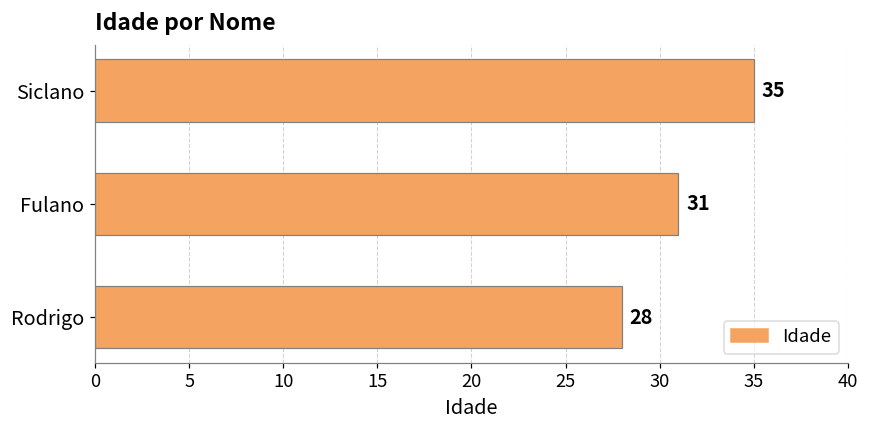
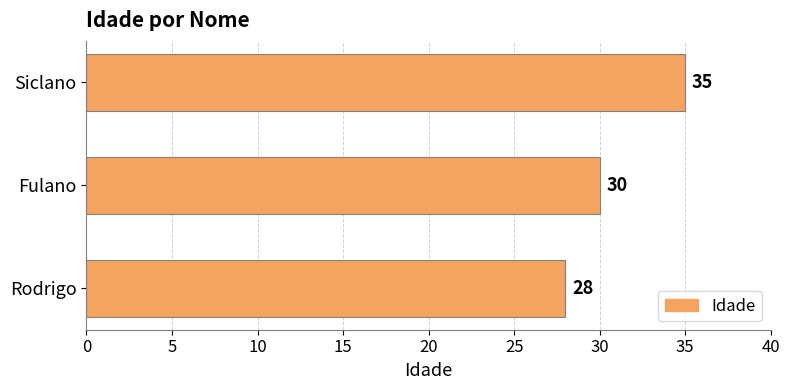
Fulano: 31 -> 30
